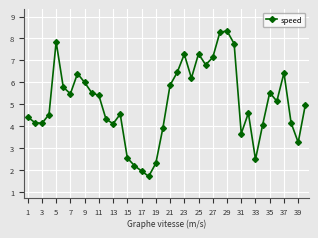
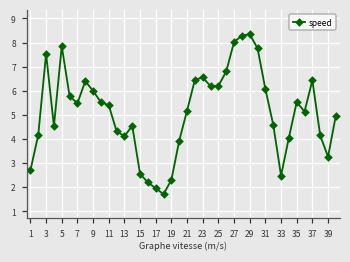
1: 4.4 -> 2.7
3: 4.1 -> 7.5
21: 5.9 -> 5.2
23: 7.3 -> 6.6
25: 7.3 -> 6.2
27: 7.1 -> 8.0
31: 3.7 -> 6.1
